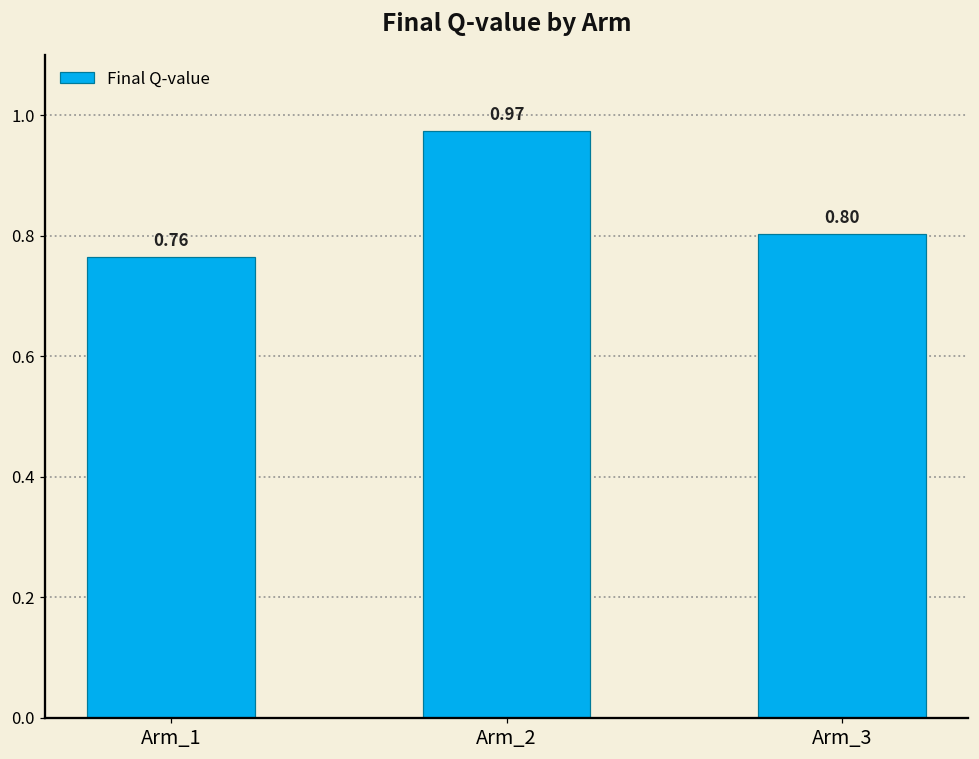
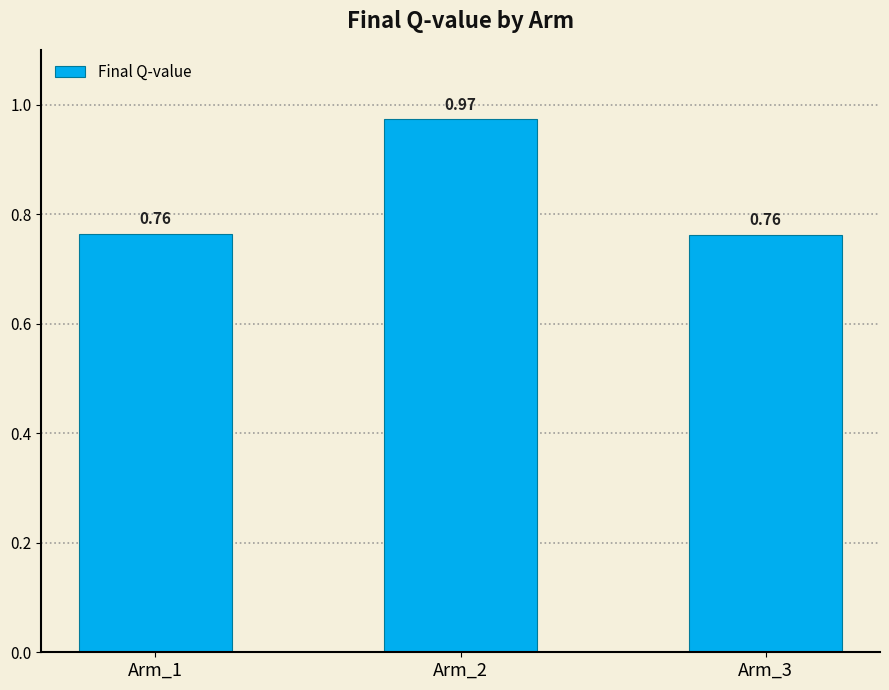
Arm_3: 0.80 -> 0.76
